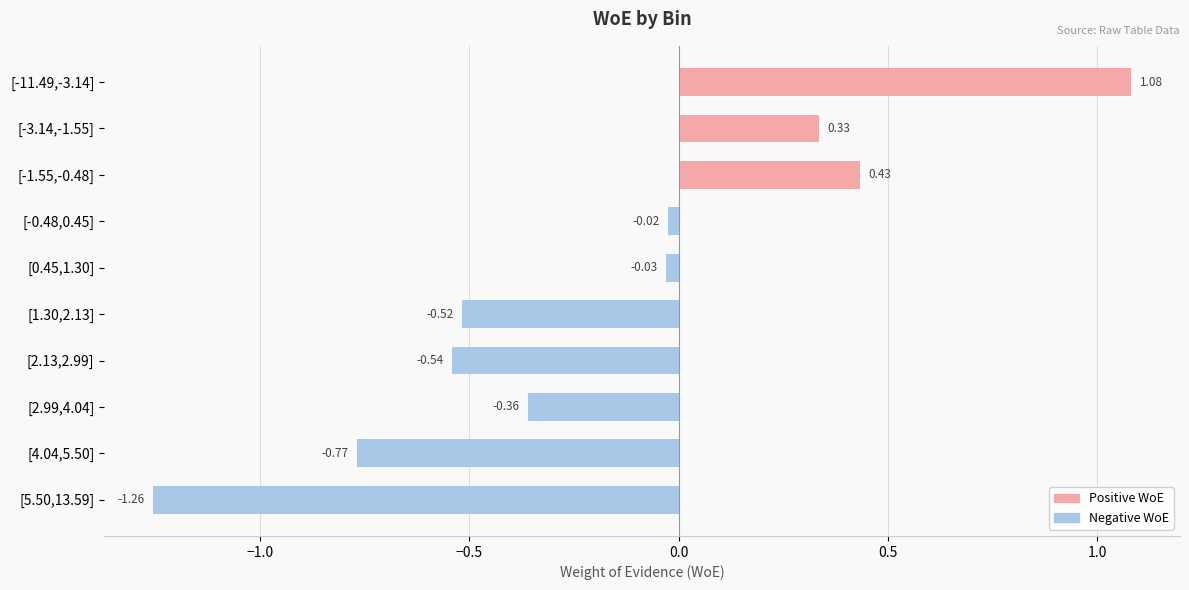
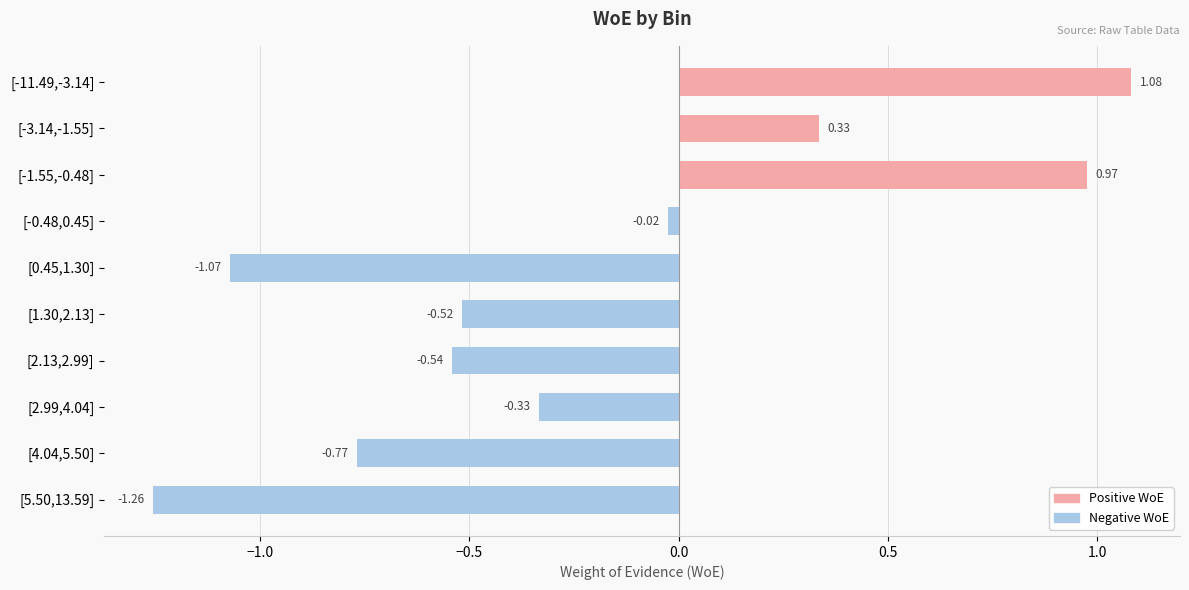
[-1.55,-0.48]: 0.43 -> 0.97
[0.45,1.30]: -0.03 -> -1.07
[2.99,4.04]: -0.36 -> -0.33
